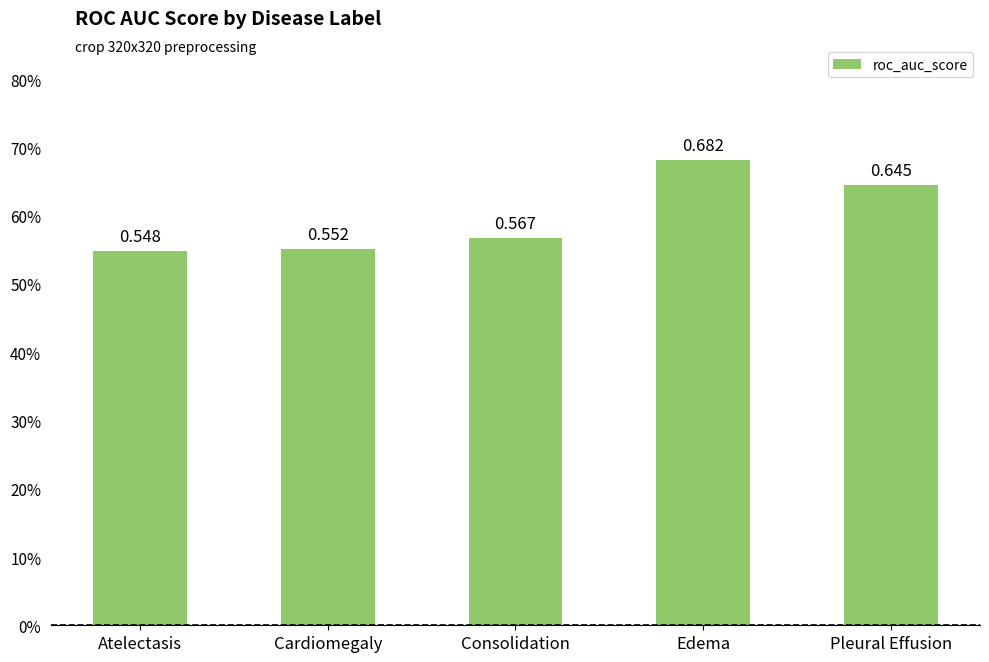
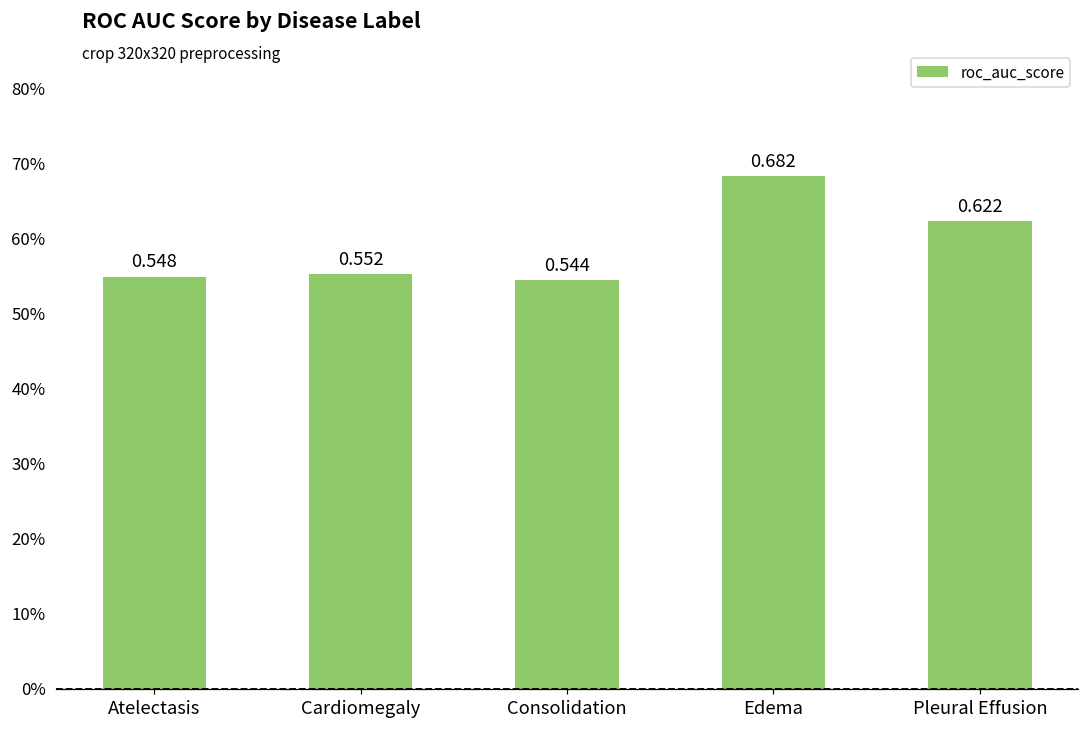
Consolidation: 0.567 -> 0.544
Pleural Effusion: 0.645 -> 0.622
